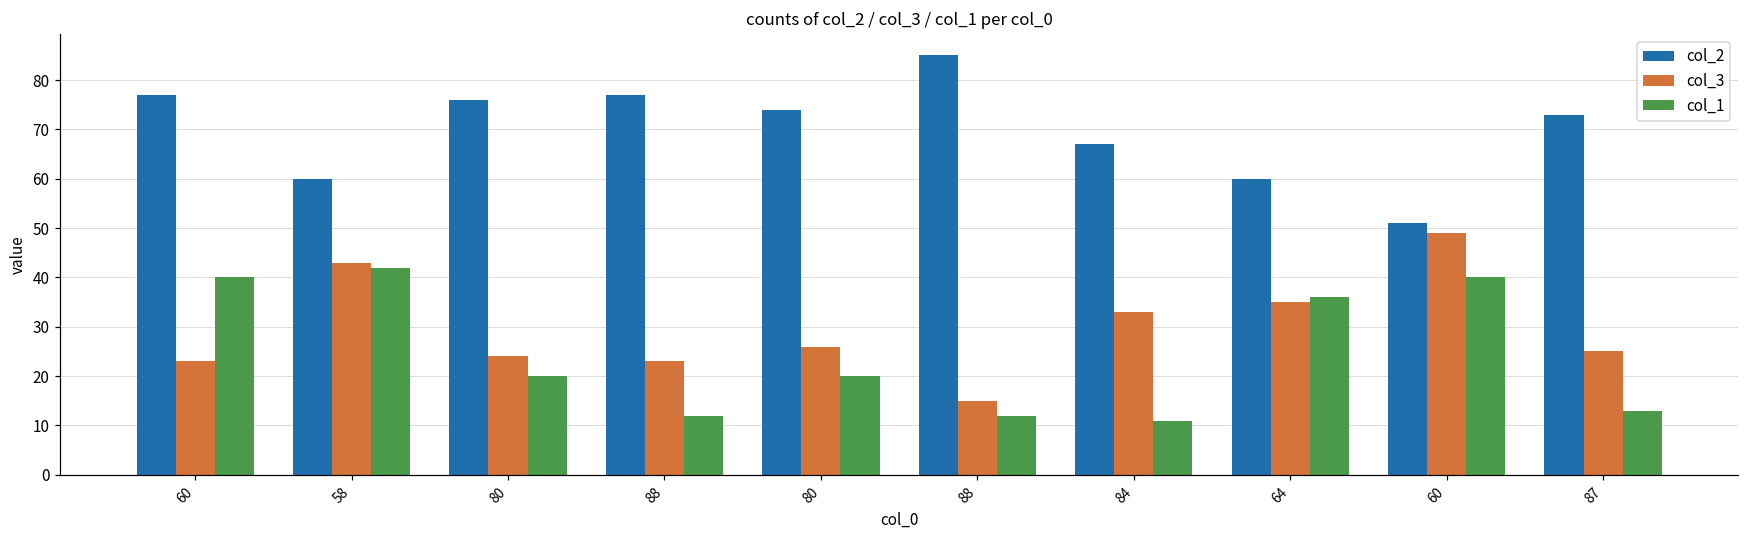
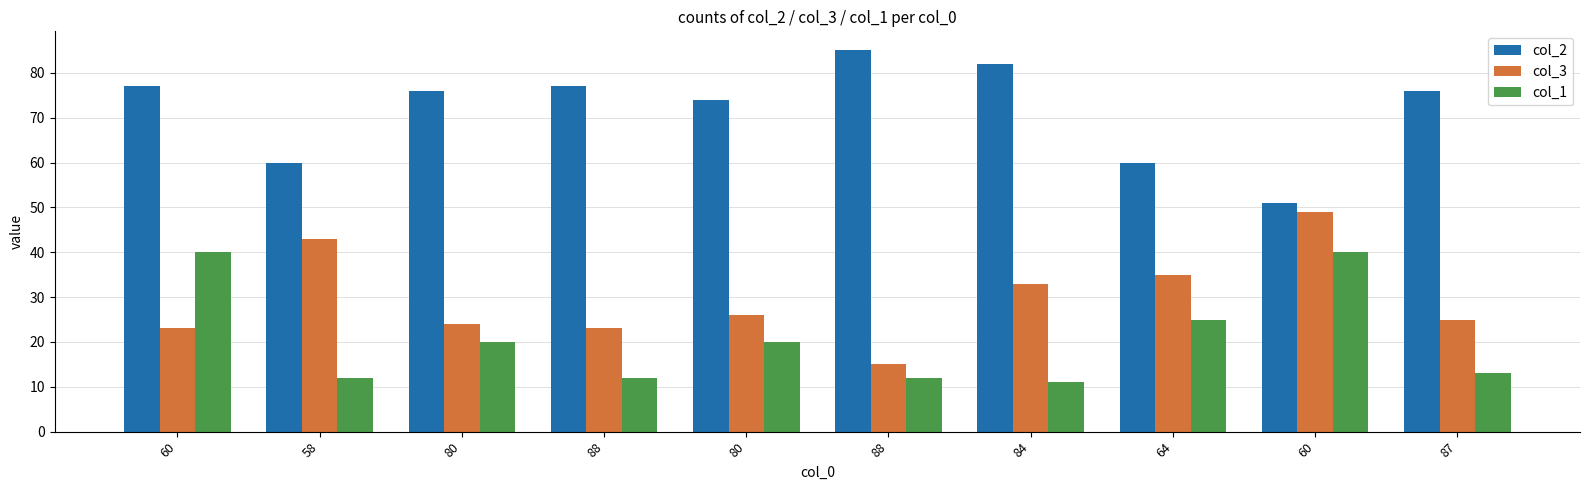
col_1, 58: 42 -> 12
col_2, 84: 67 -> 82
col_1, 64: 36 -> 25
col_2, 87: 73 -> 76
